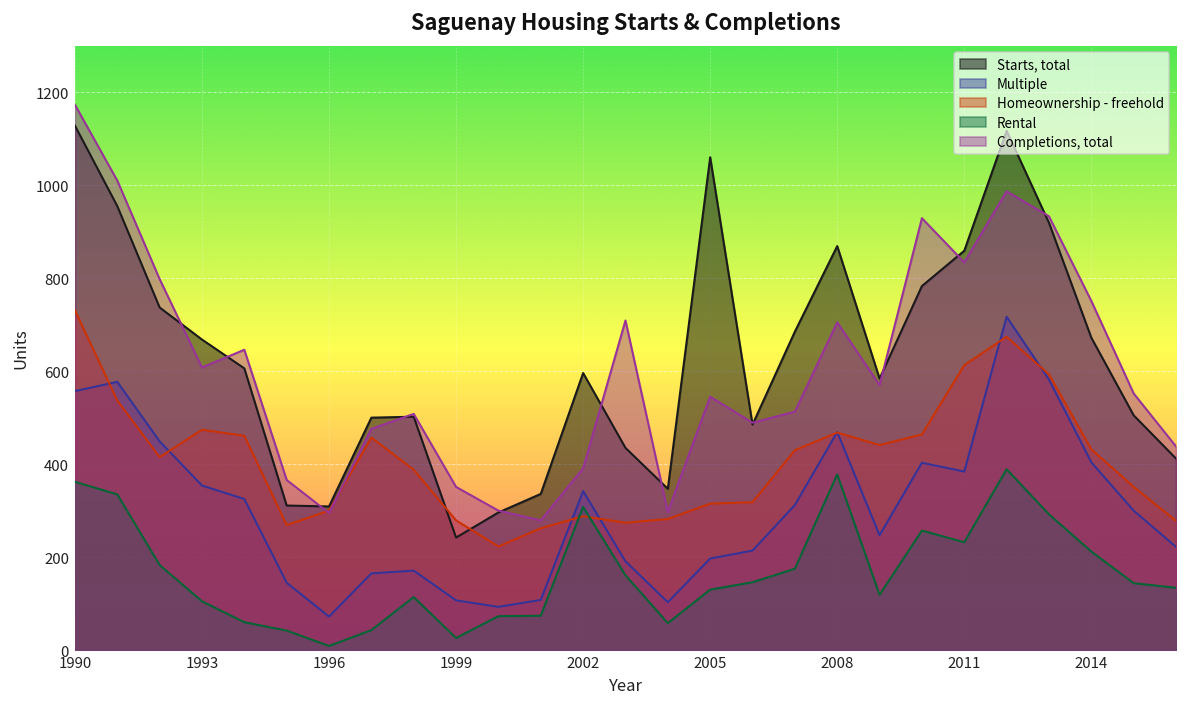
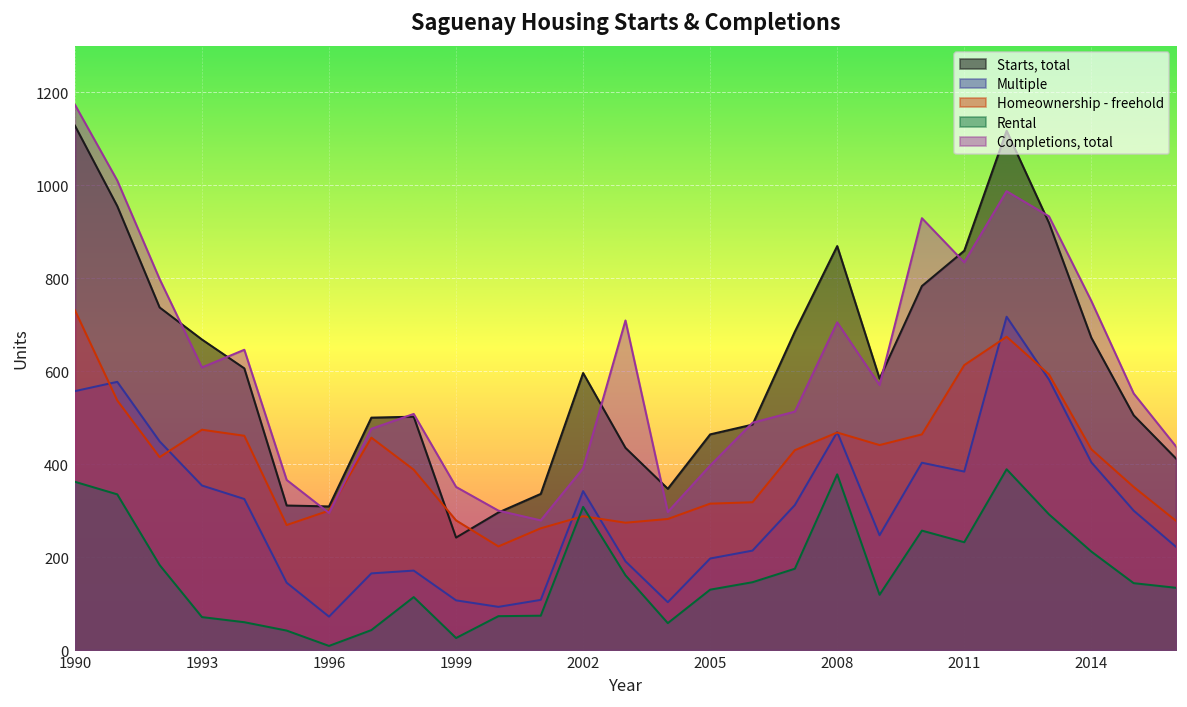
Rental, 1993: 110 -> 70
Starts, total, 2005: 1060 -> 460
Completions, total, 2005: 550 -> 400
